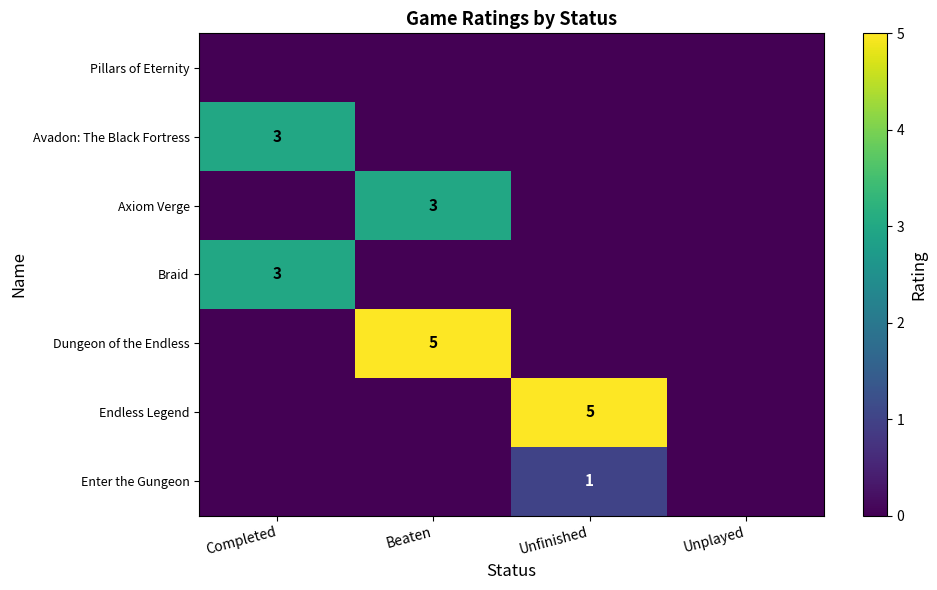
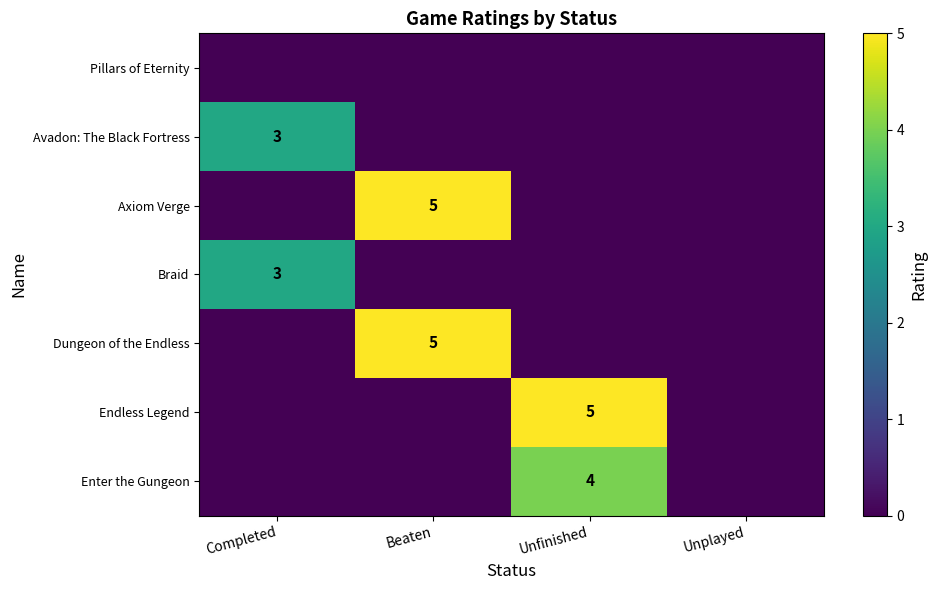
Axiom Verge, Beaten: 3 -> 5
Enter the Gungeon, Unfinished: 1 -> 4
